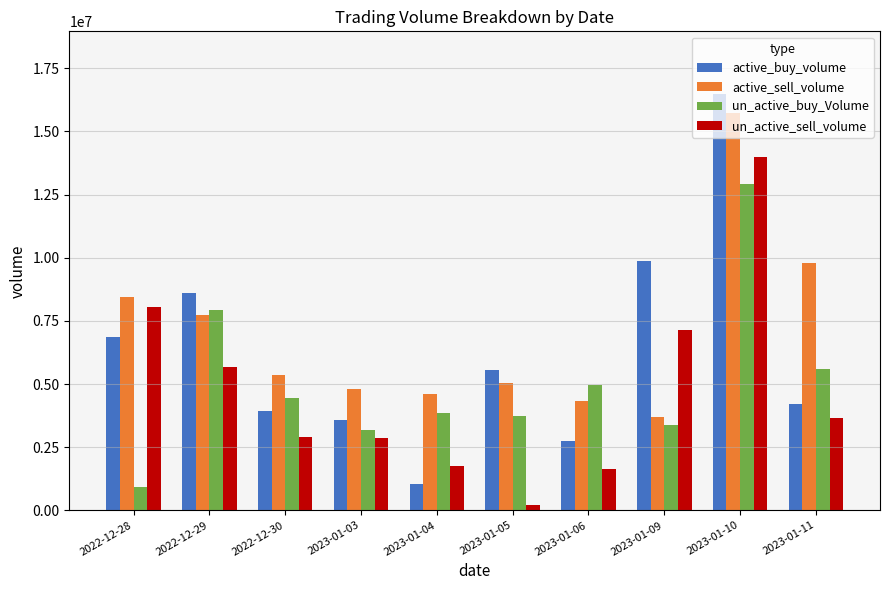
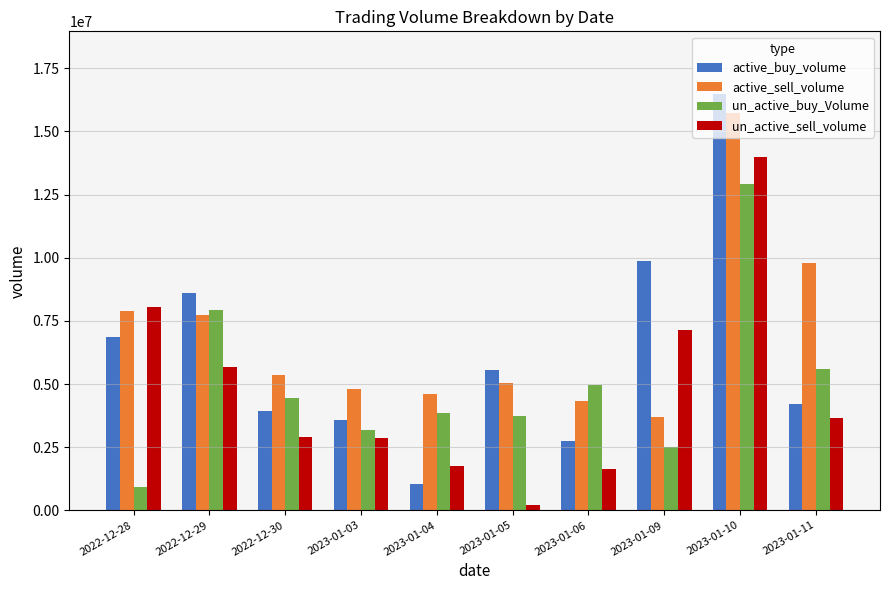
active_sell_volume, 2022-12-28: 8400000 -> 7900000
un_active_buy_Volume, 2023-01-09: 3400000 -> 2500000
